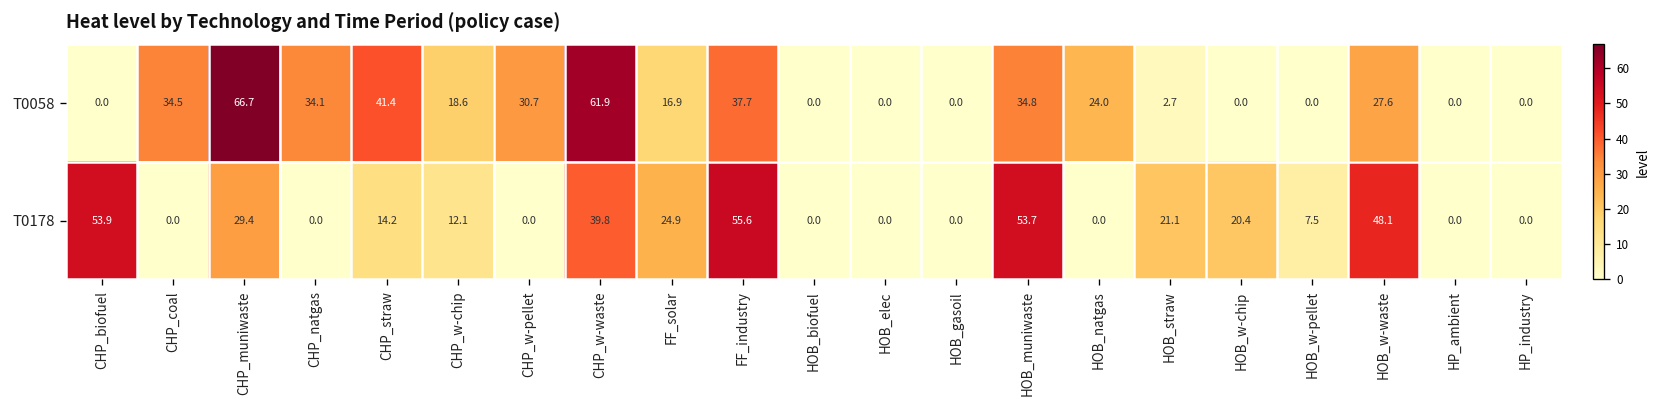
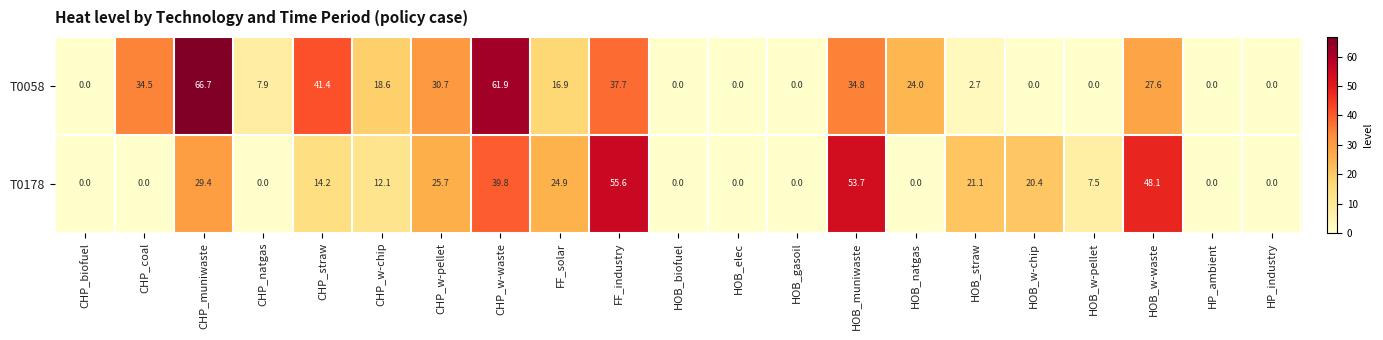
T0058, CHP_natgas: 34.1 -> 7.9
T0178, CHP_biofuel: 53.9 -> 0.0
T0178, CHP_w-pellet: 0.0 -> 25.7
